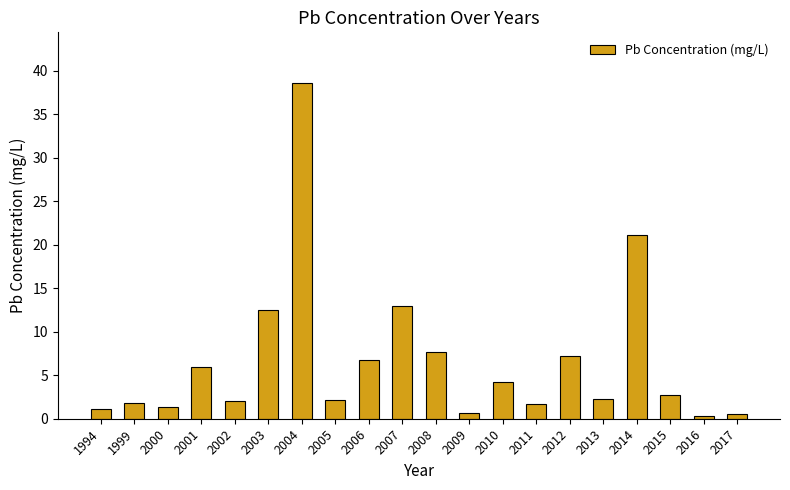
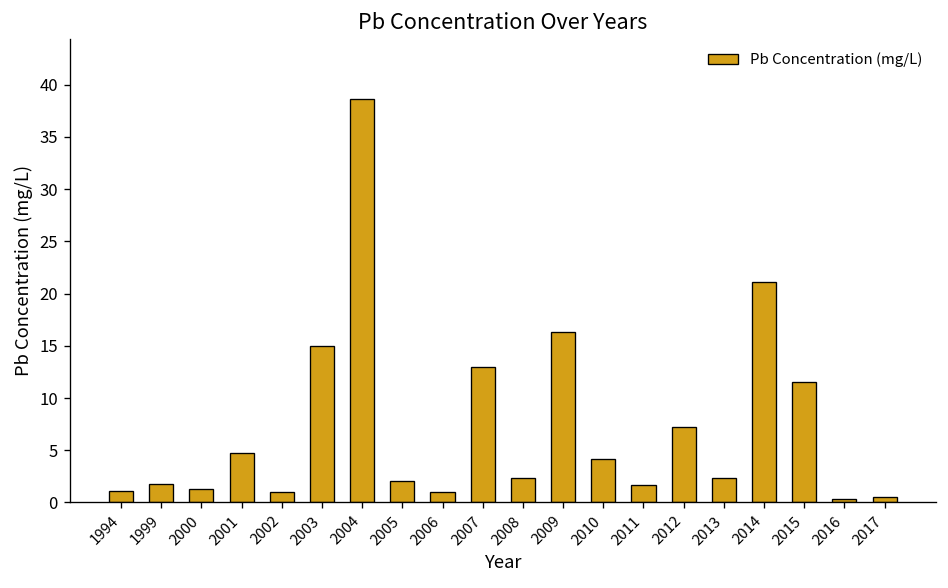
2001: 6 -> 5
2002: 2 -> 1
2003: 13 -> 15
2006: 7 -> 1
2008: 8 -> 2
2009: 1 -> 16
2015: 3 -> 12
